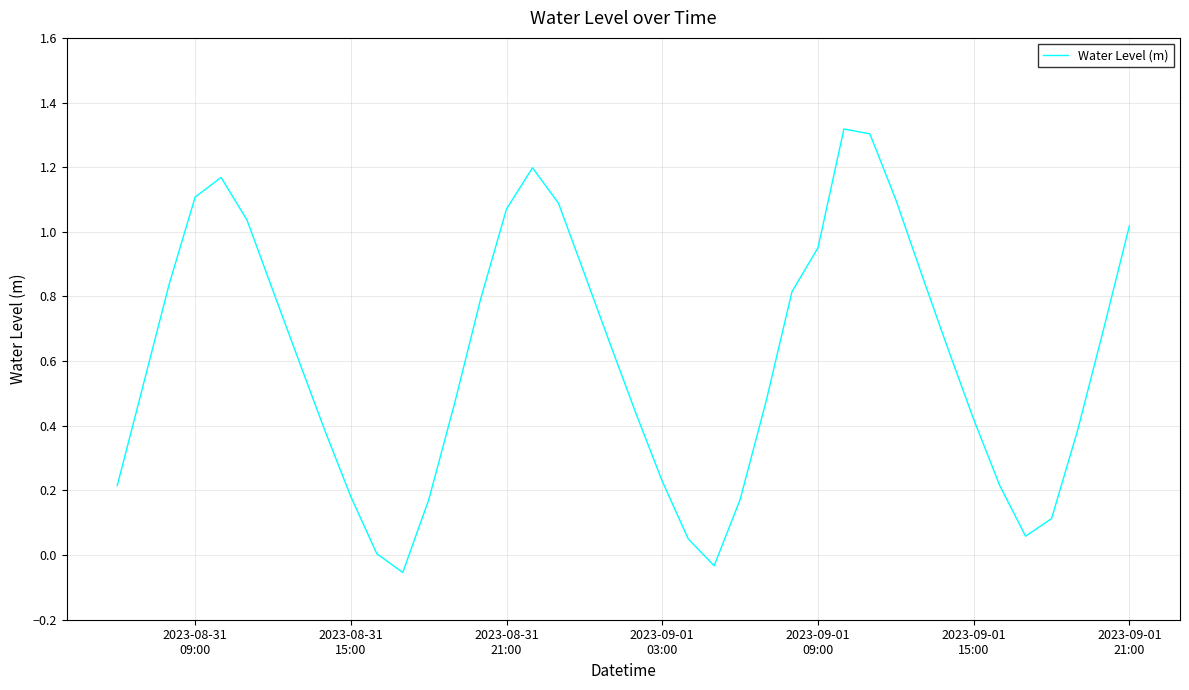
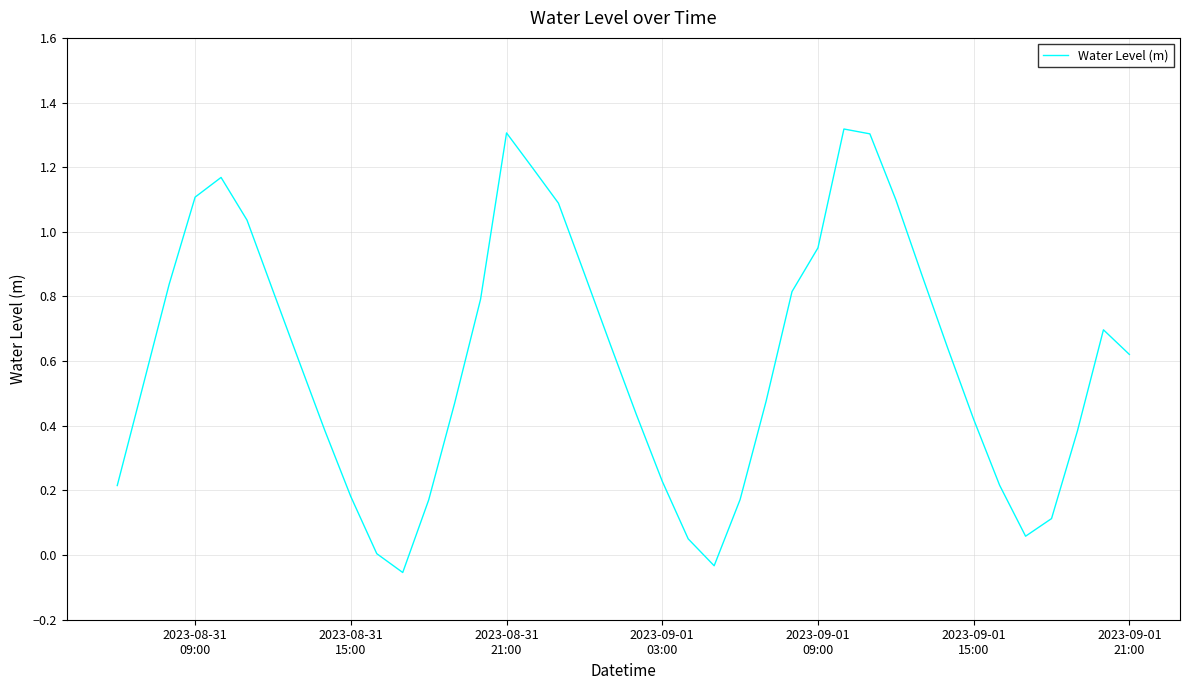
2023-08-31 21:00: 1.07 -> 1.31
2023-09-01 21:00: 1.02 -> 0.62
